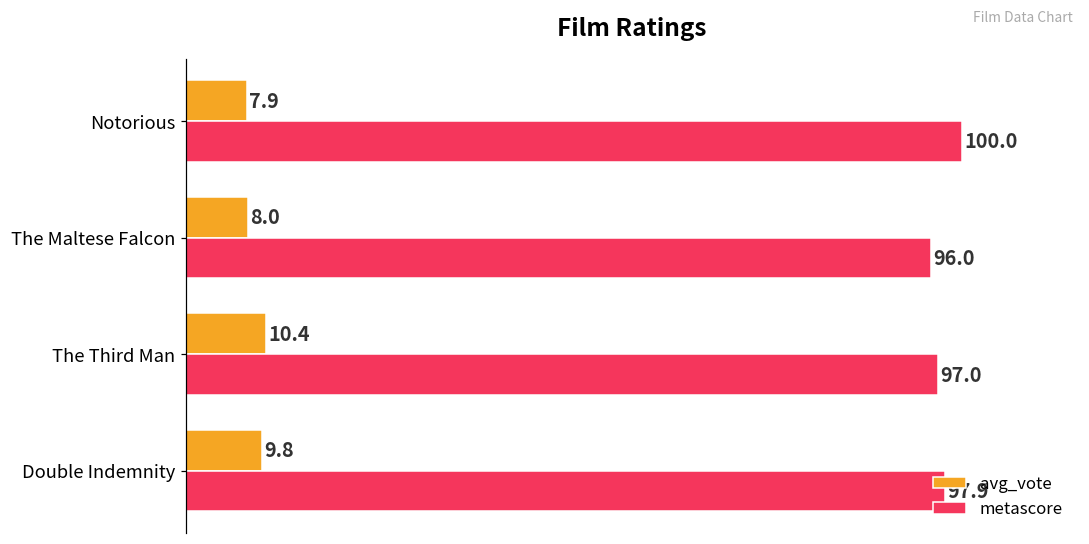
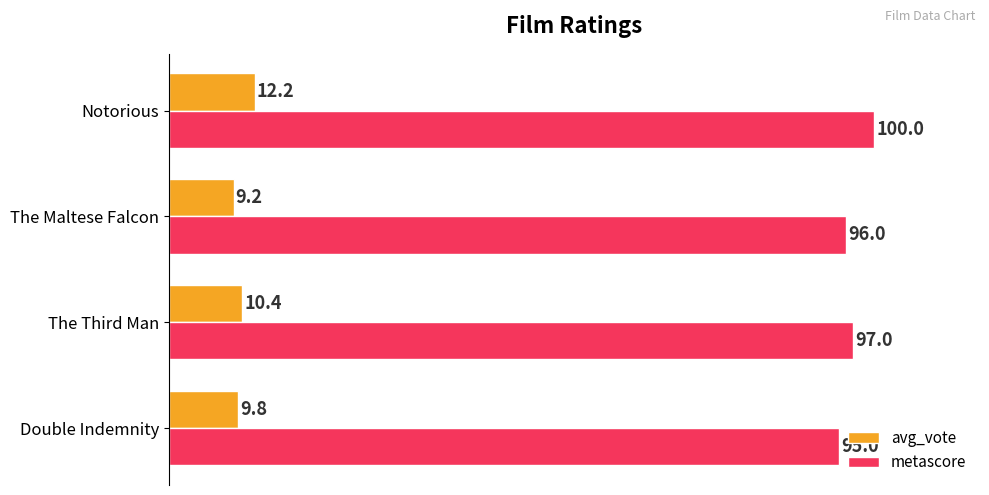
avg_vote, Notorious: 7.9 -> 12.2
avg_vote, The Maltese Falcon: 8.0 -> 9.2
metascore, Double Indemnity: 97.9 -> 95.0
